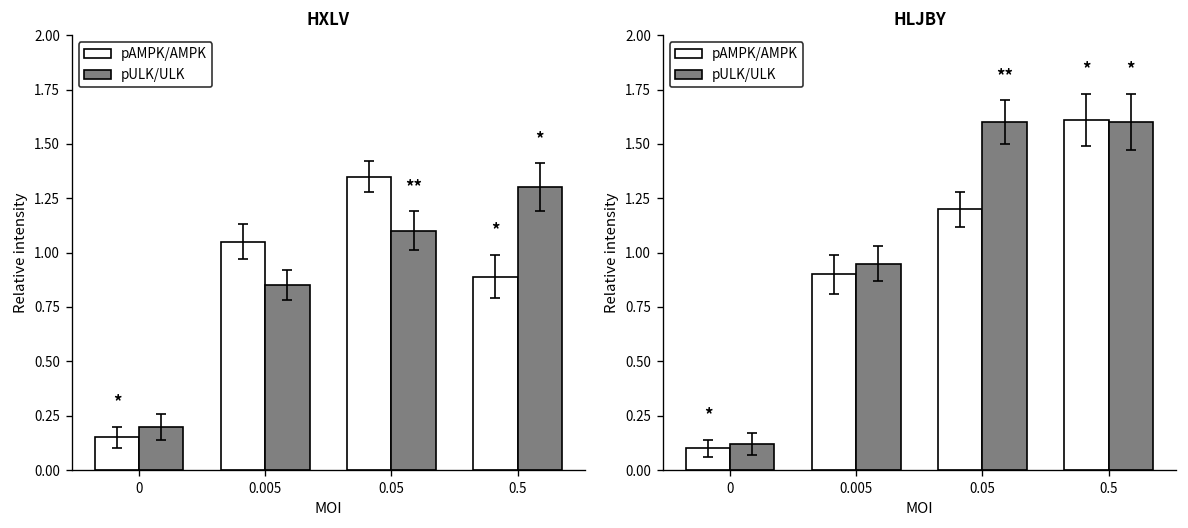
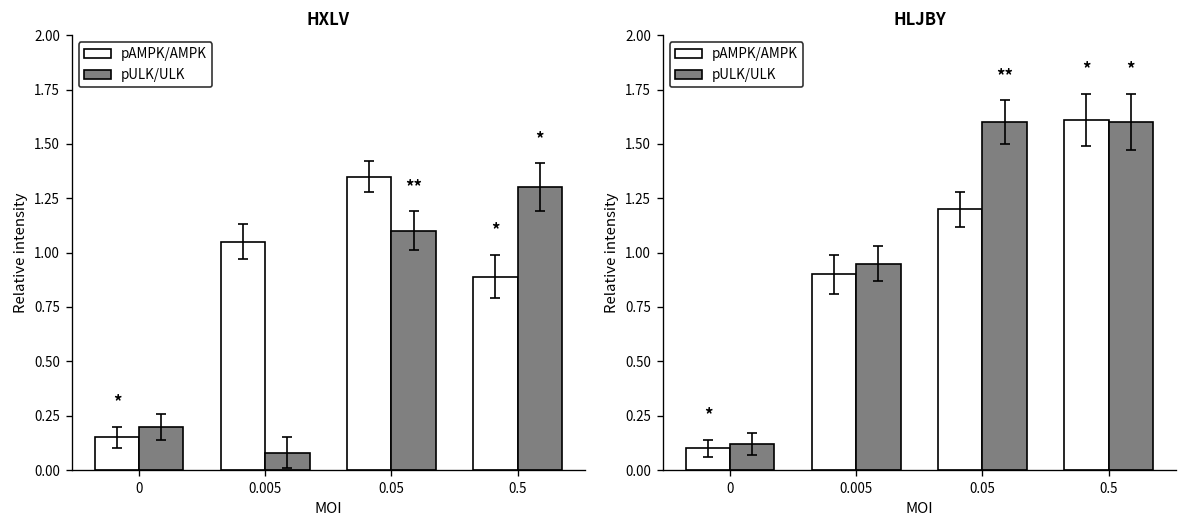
HXLV, pULK/ULK, 0.005: 0.85 -> 0.08
